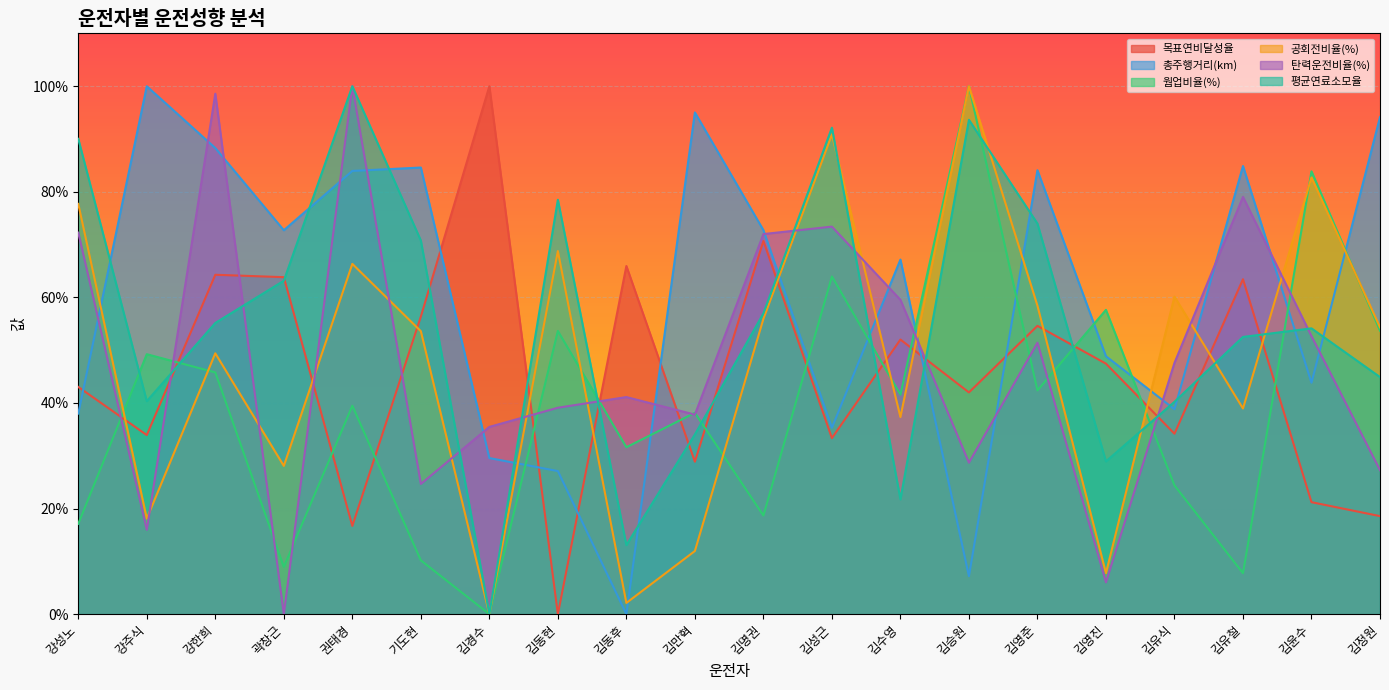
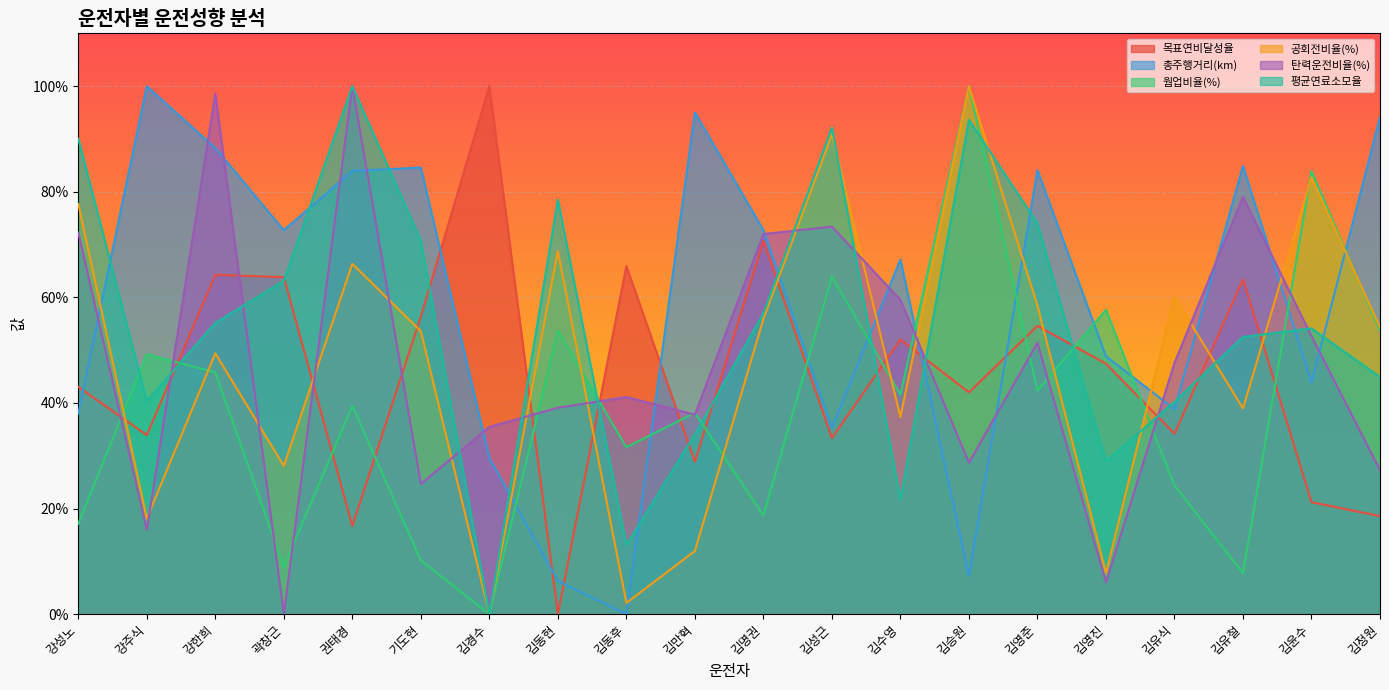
총주행거리(km), 김동현: 27% -> 6%
